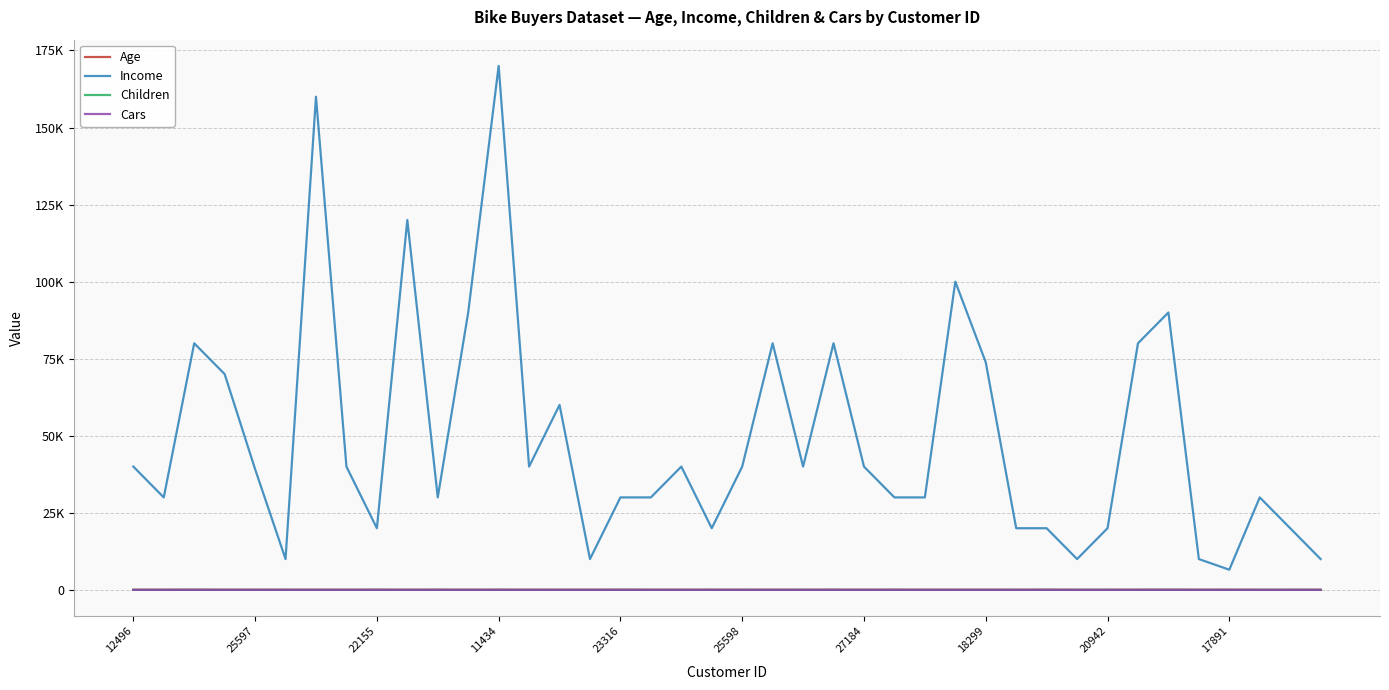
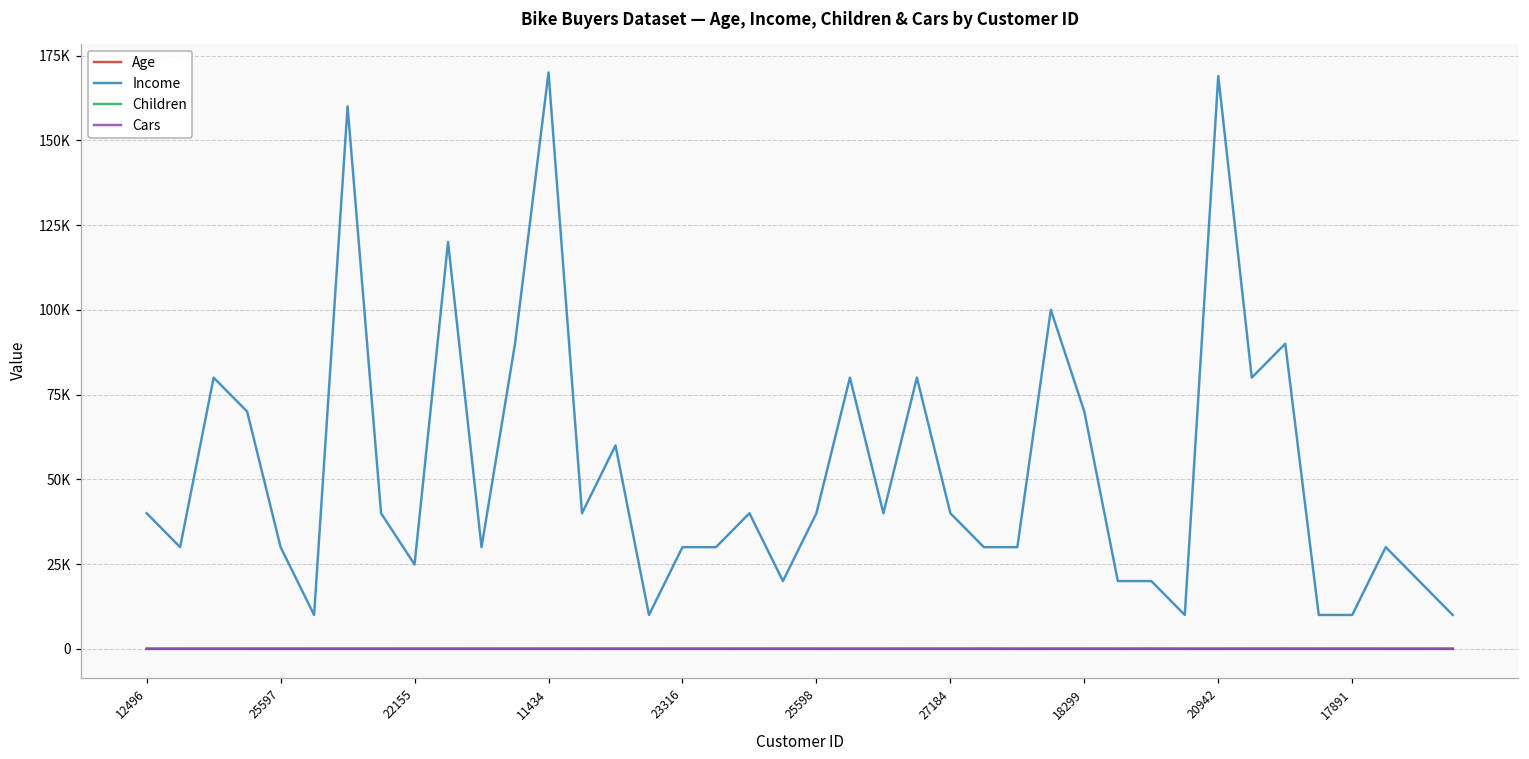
Income, 25597: 39000 -> 30000
Income, 22155: 20000 -> 25000
Income, 18299: 74000 -> 70000
Income, 20942: 20000 -> 169000
Income, 17891: 7000 -> 10000
